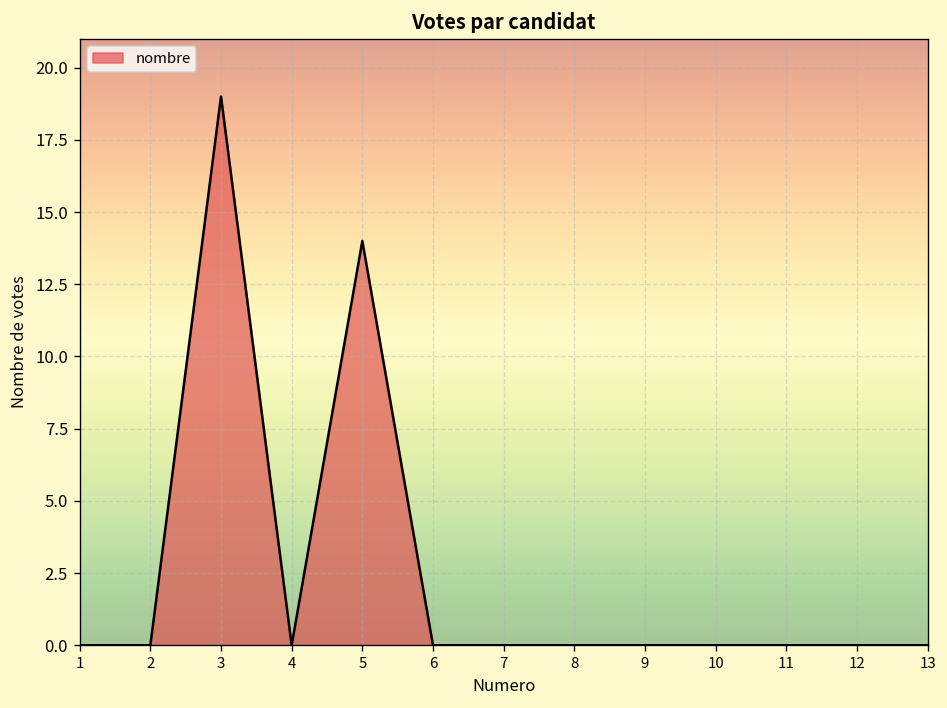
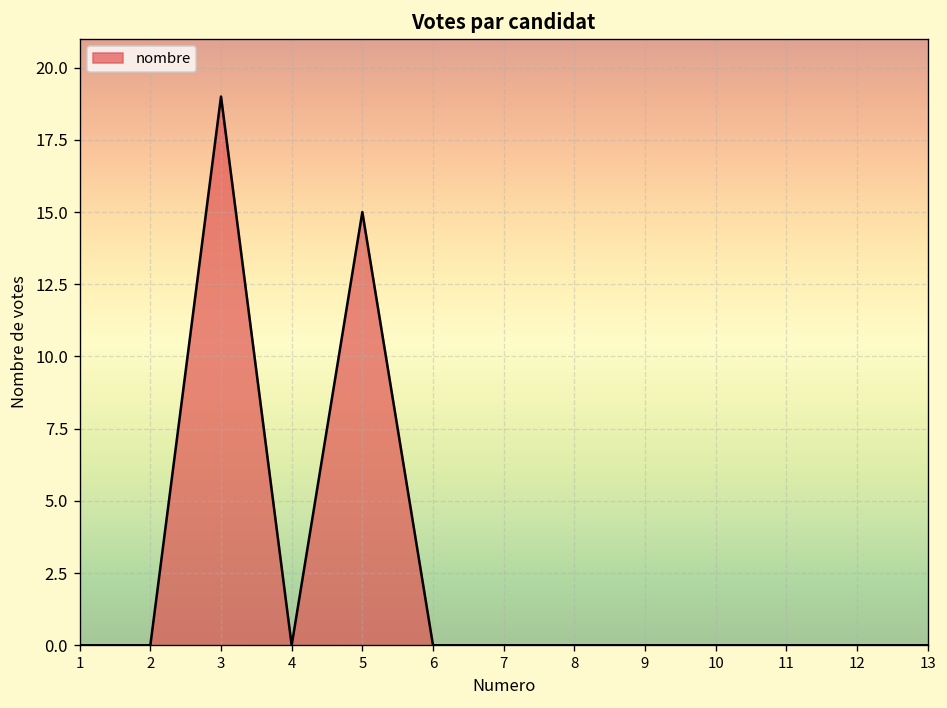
5: 14 -> 15
